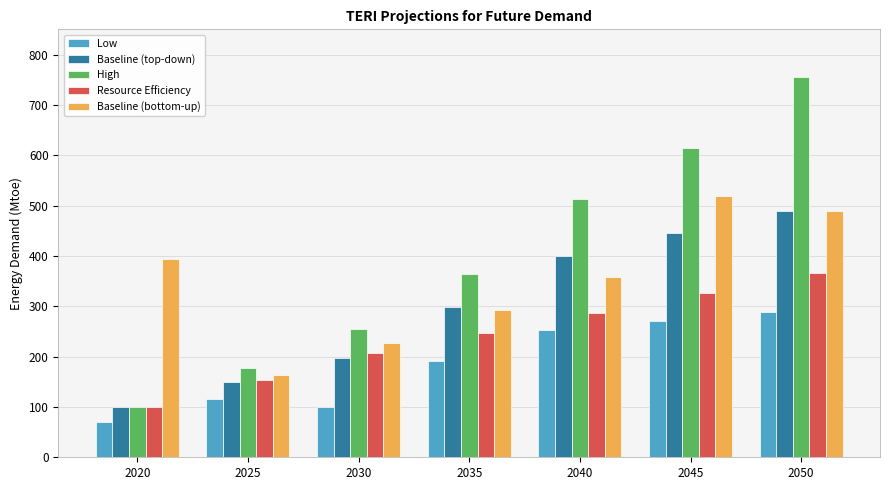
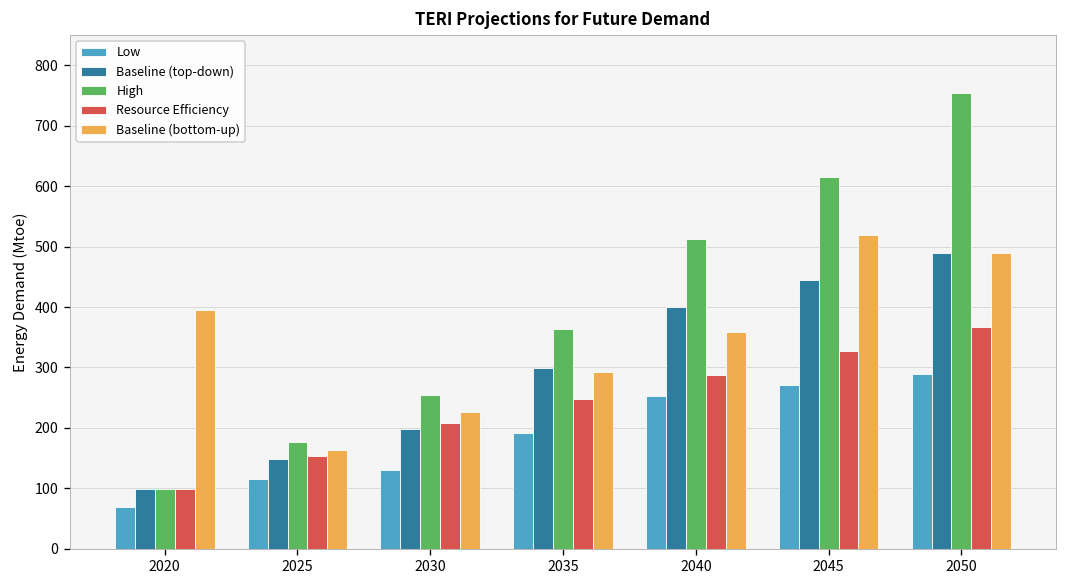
Low, 2030: 100 -> 130
